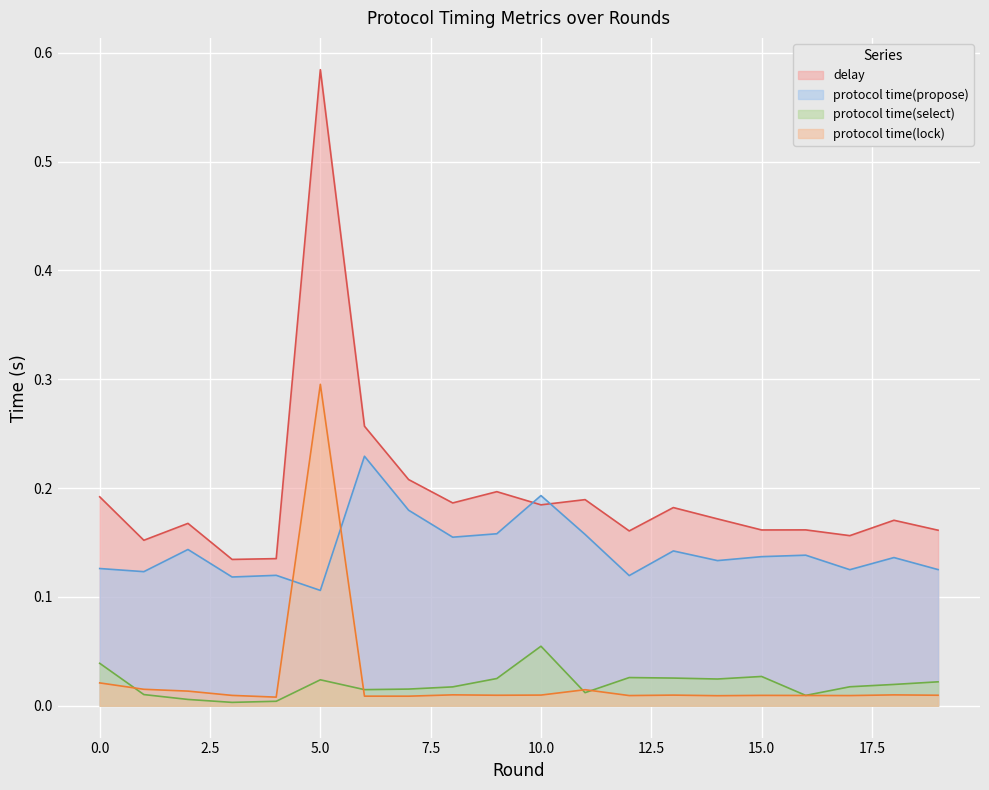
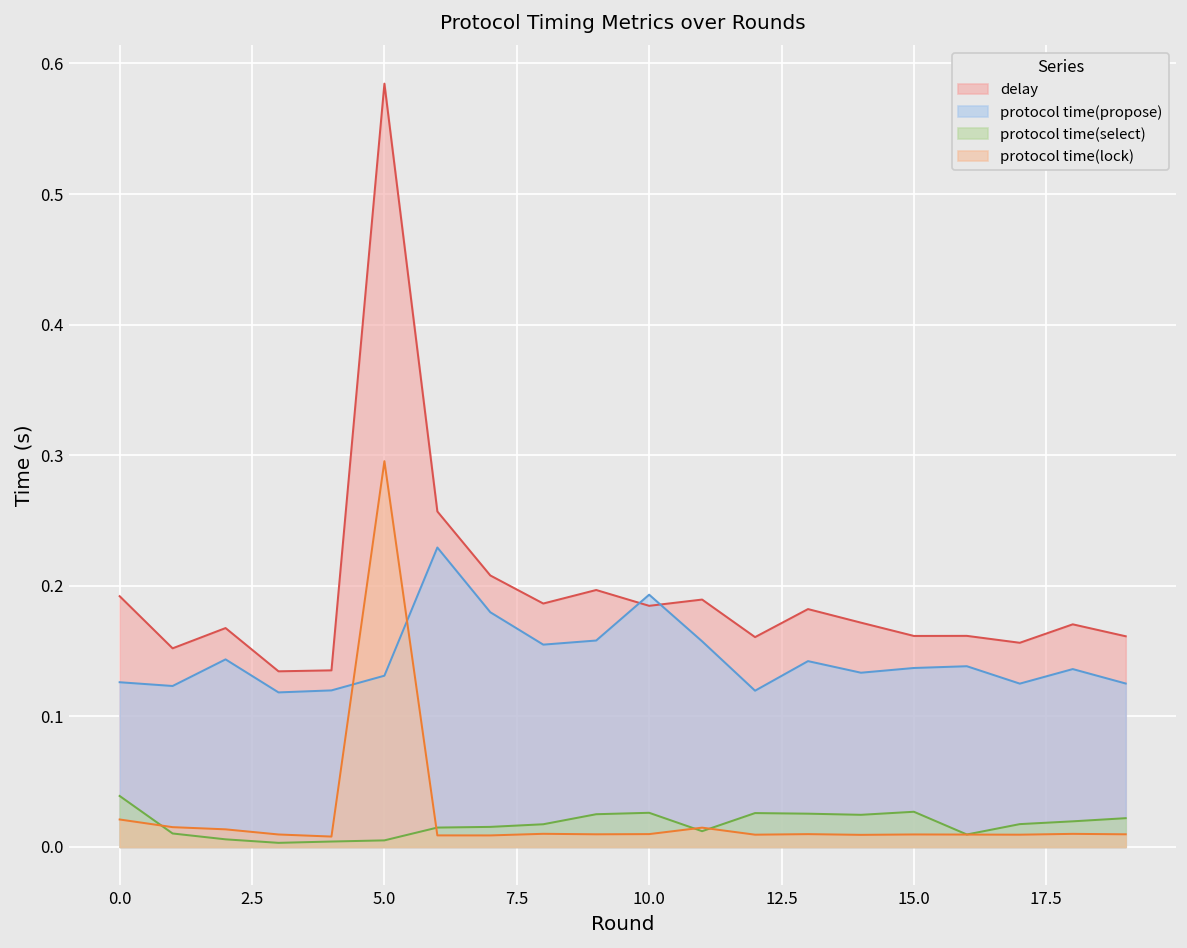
protocol time(propose), 5.0: 0.106 -> 0.131
protocol time(select), 5.0: 0.024 -> 0.005
protocol time(select), 10.0: 0.055 -> 0.026
